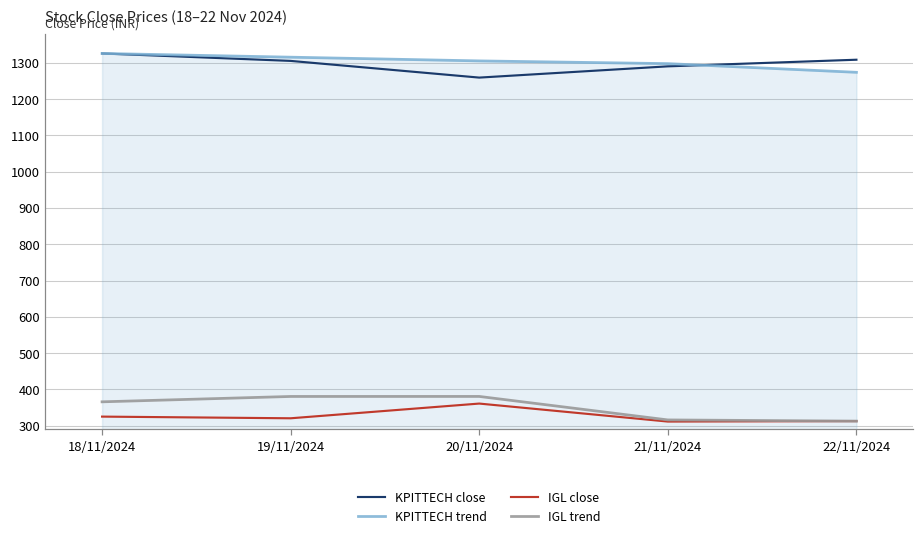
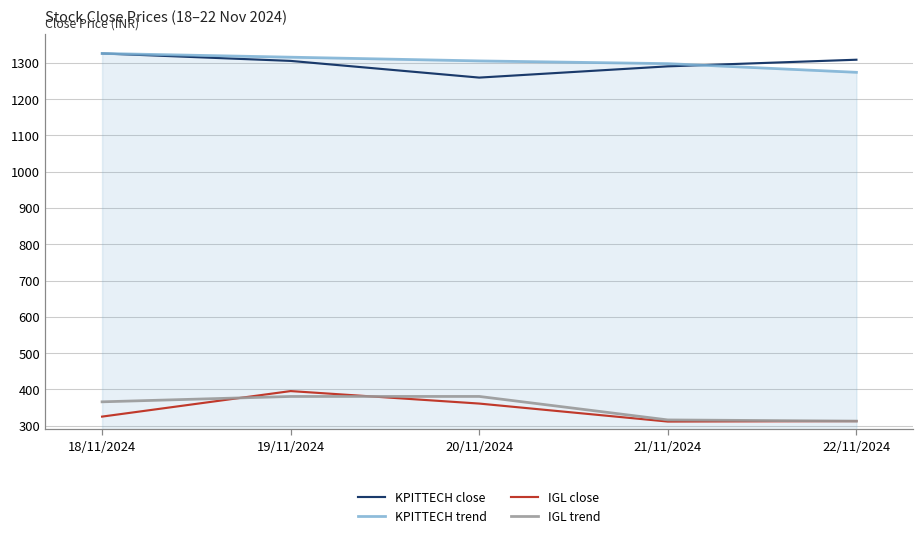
IGL close, 19/11/2024: 320 -> 400
